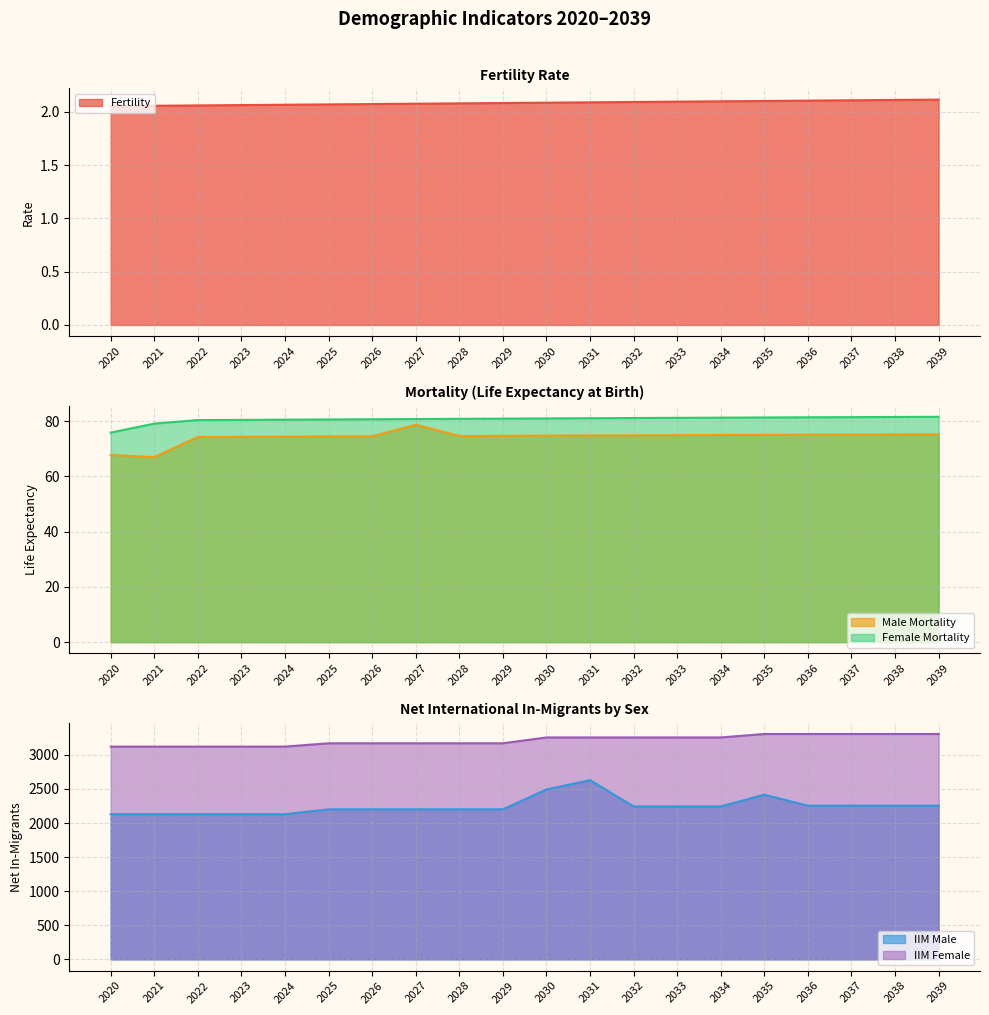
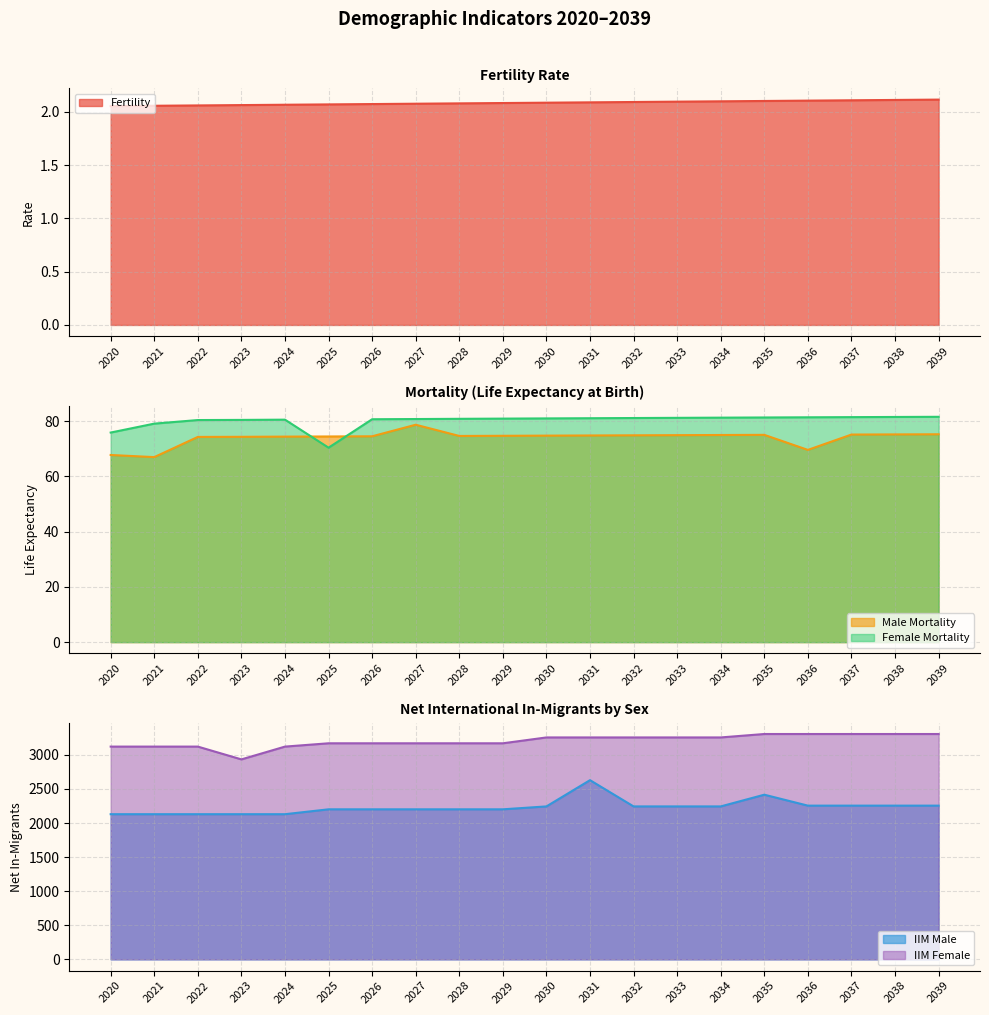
Mortality (Life Expectancy at Birth), Female Mortality, 2025: 81 -> 70
Mortality (Life Expectancy at Birth), Male Mortality, 2036: 75 -> 70
Net International In-Migrants by Sex, IIM Female, 2023: 3100 -> 2900
Net International In-Migrants by Sex, IIM Male, 2030: 2500 -> 2200
